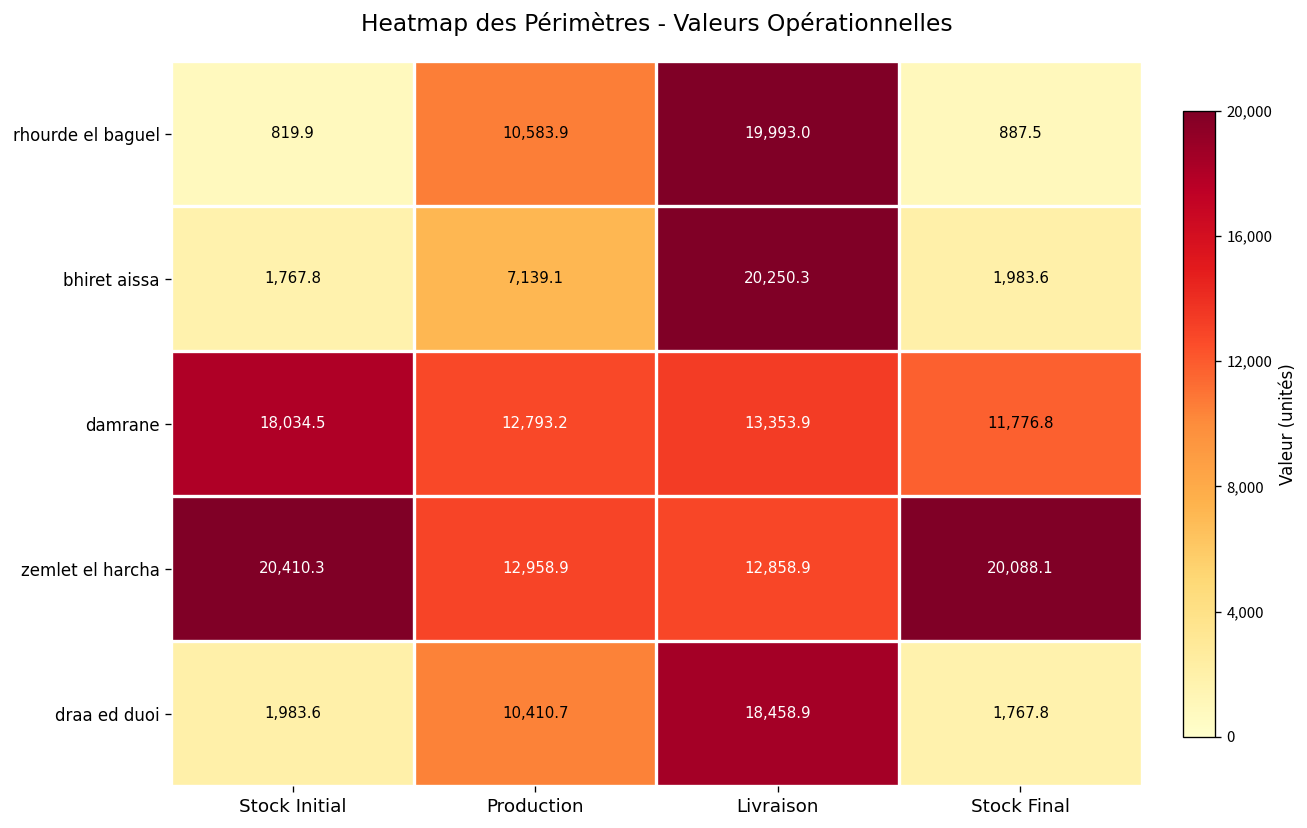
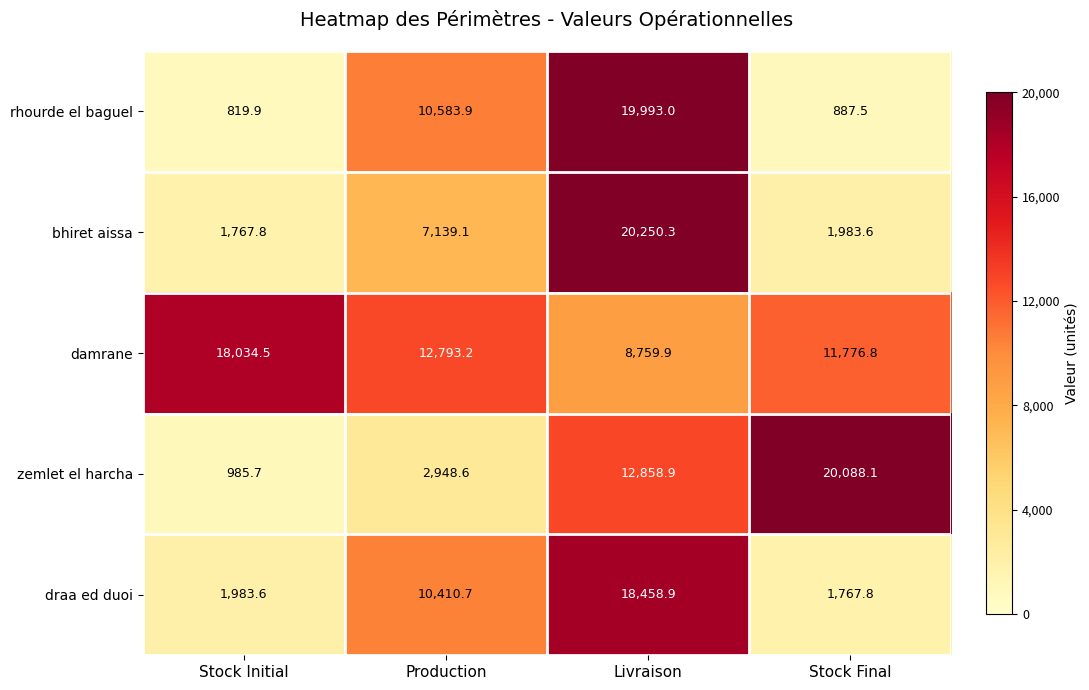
damrane, Livraison: 13,353.9 -> 8,759.9
zemlet el harcha, Stock Initial: 20,410.3 -> 985.7
zemlet el harcha, Production: 12,958.9 -> 2,948.6
